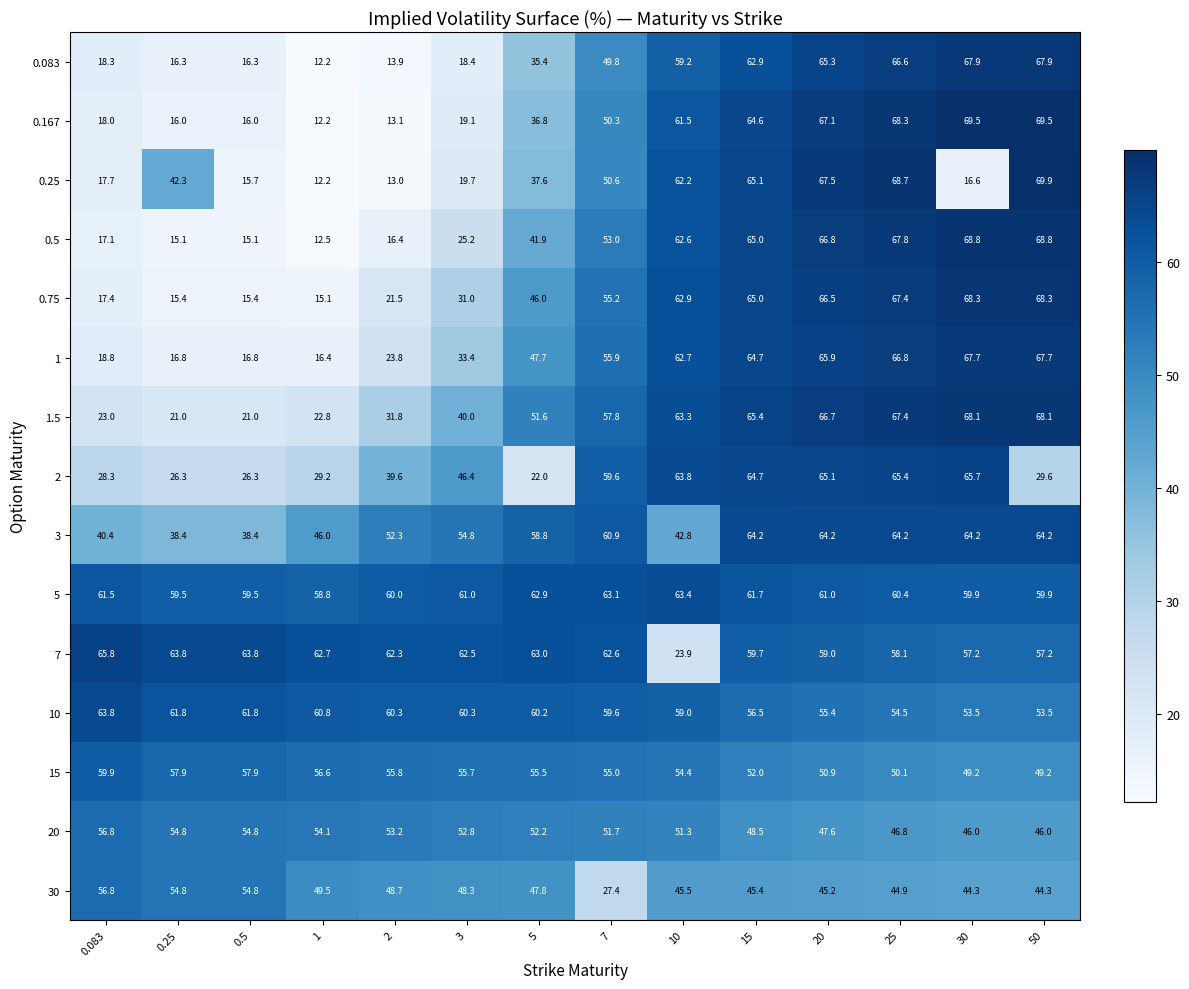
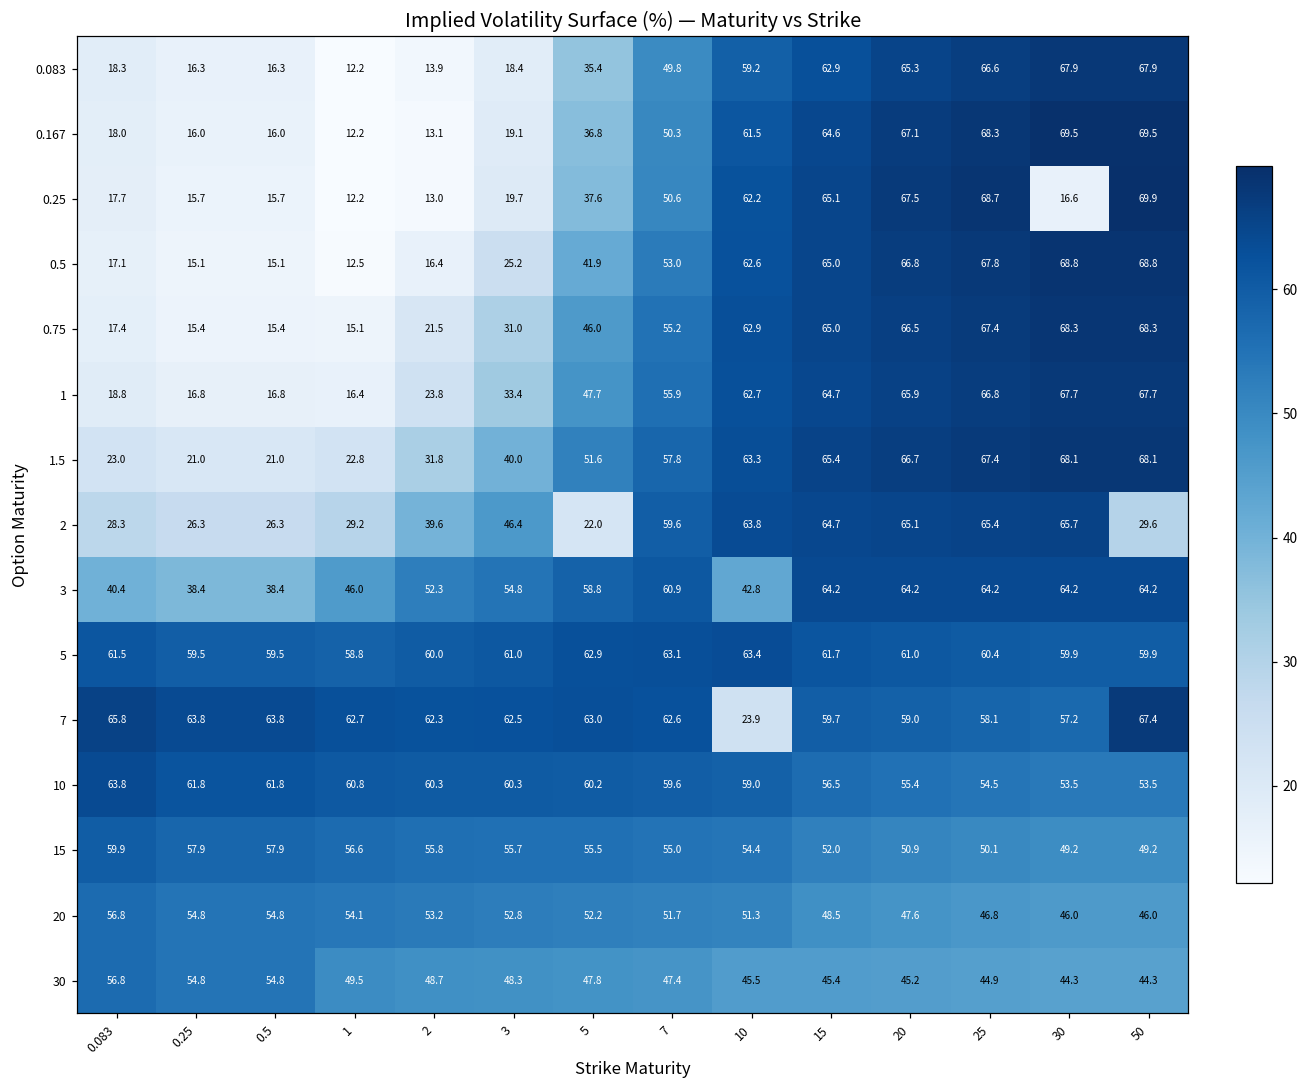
0.25, 0.25: 42.3 -> 15.7
7, 50: 57.2 -> 67.4
30, 7: 27.4 -> 47.4
